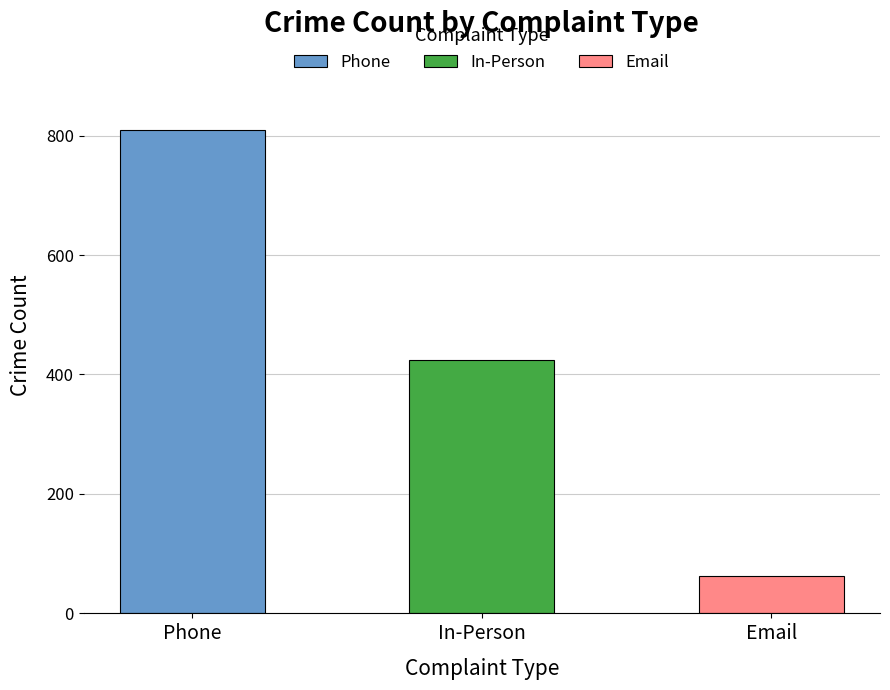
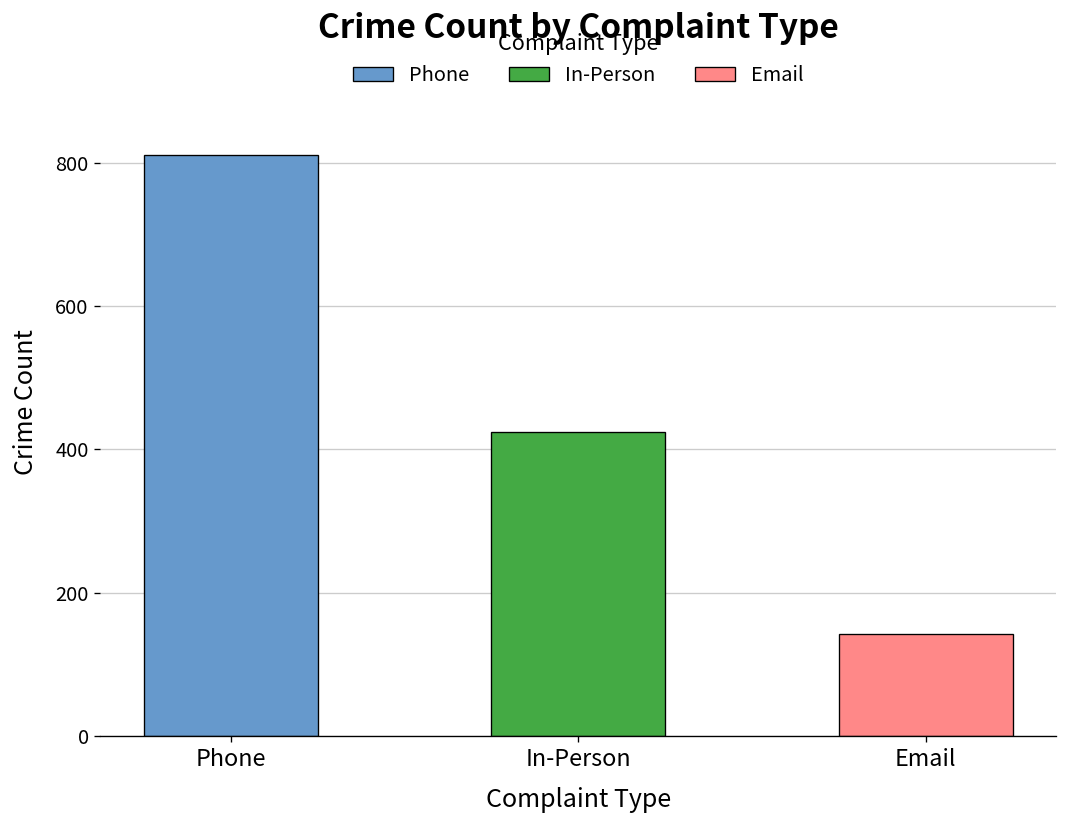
Email: 60 -> 140
